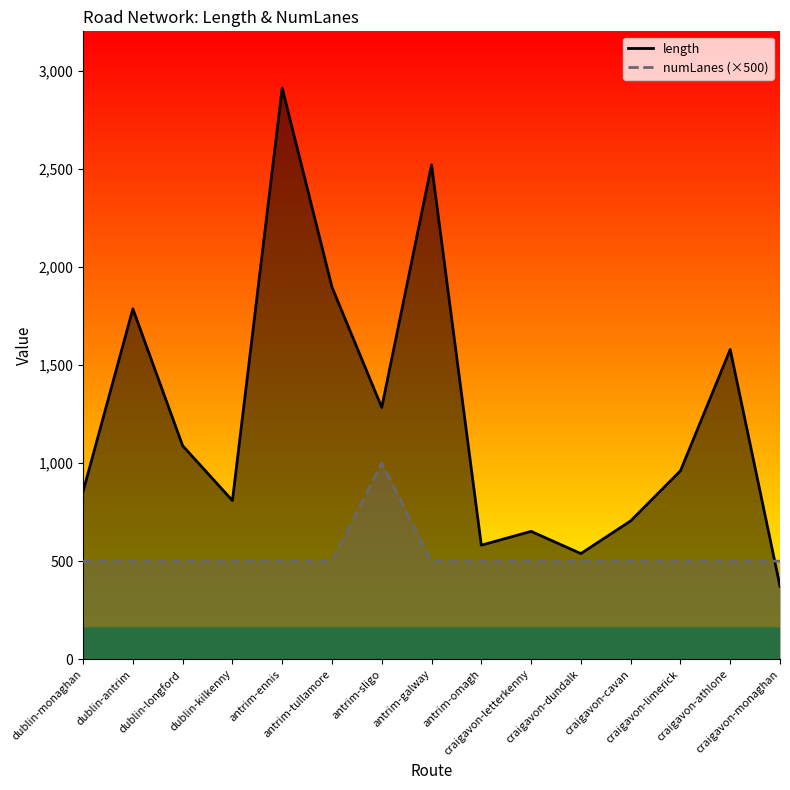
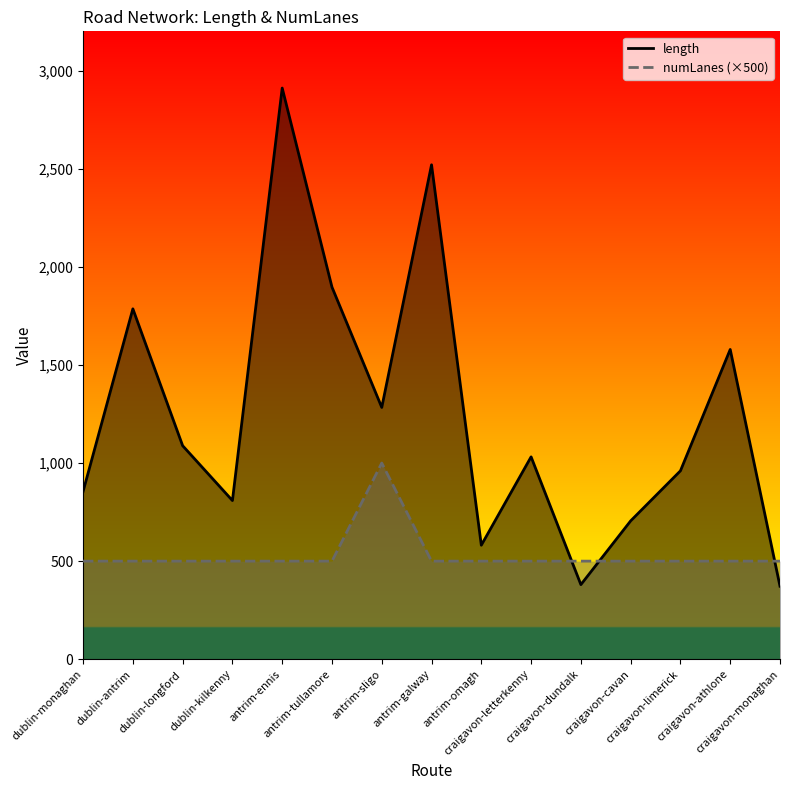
length, craigavon-letterkenny: 650 -> 1,030
length, craigavon-dundalk: 540 -> 380
